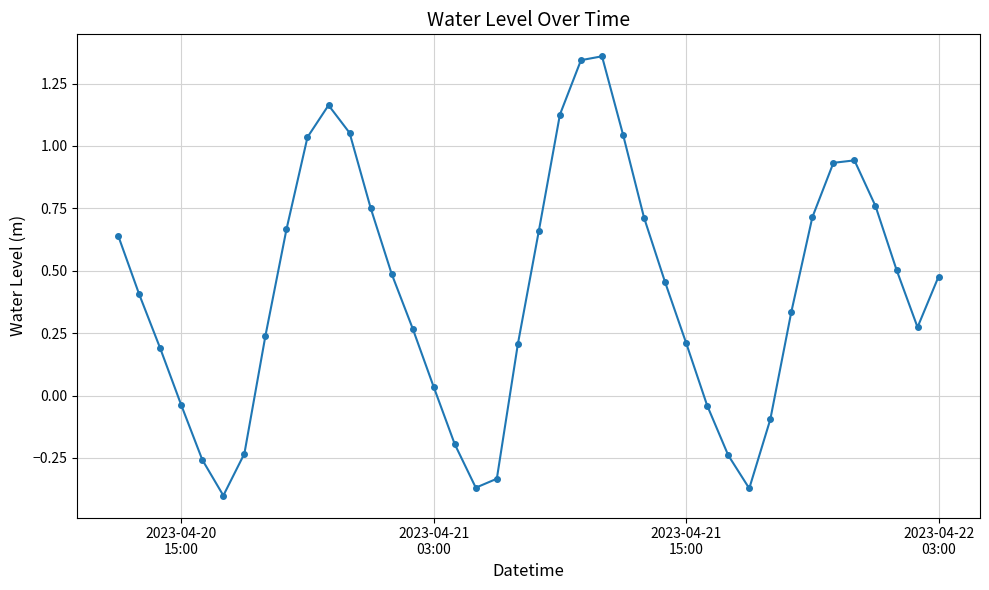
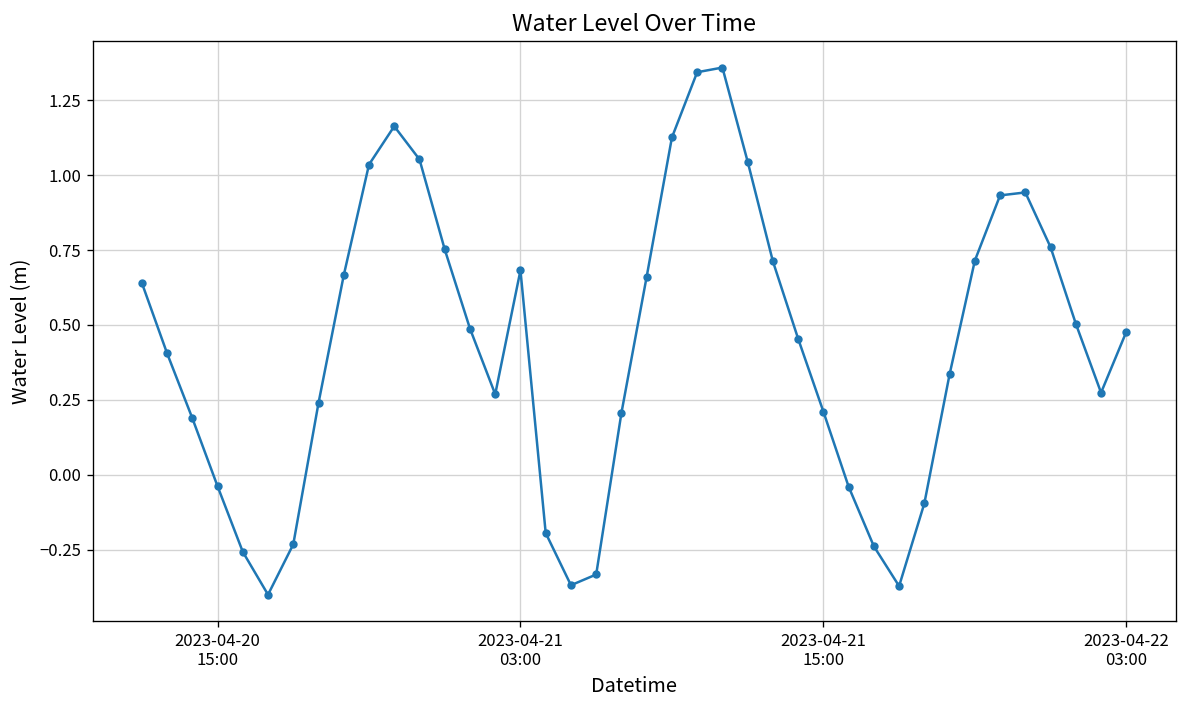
2023-04-21 03:00: 0.03 -> 0.68
